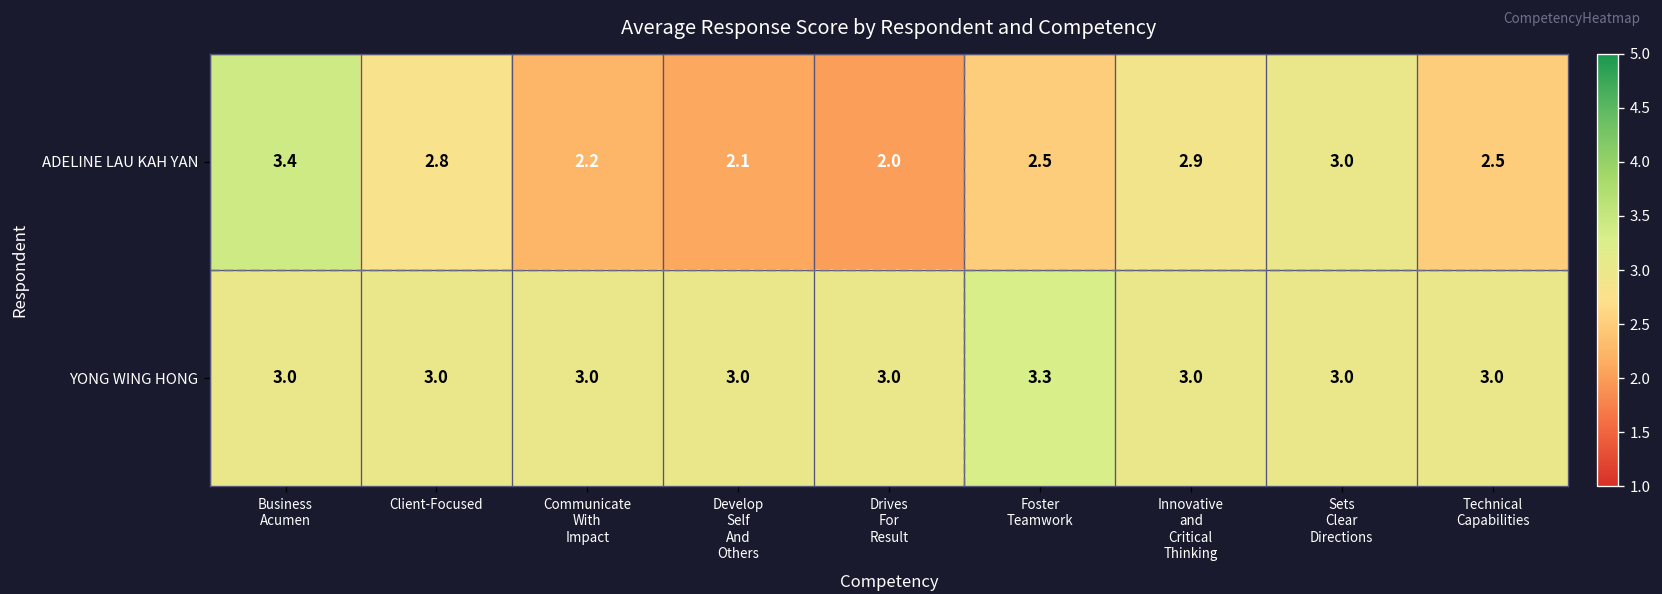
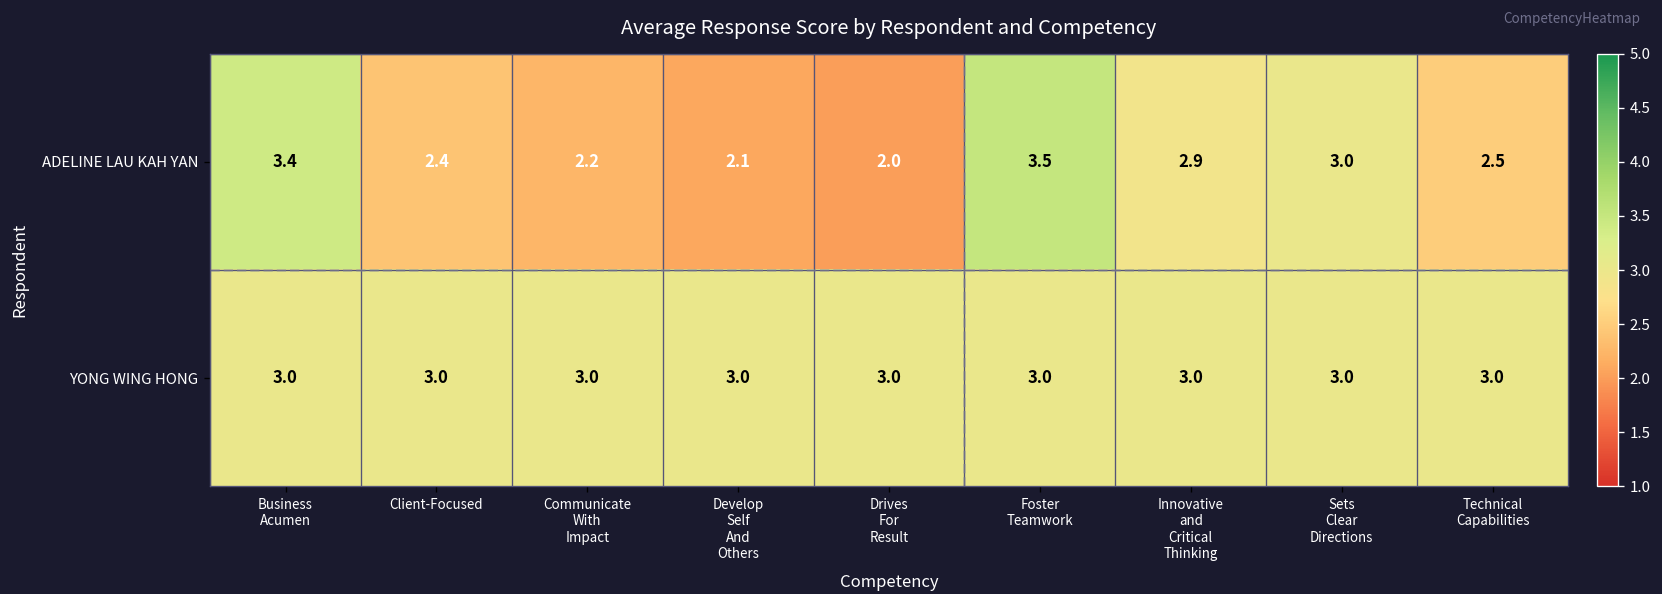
ADELINE LAU KAH YAN, Client-Focused: 2.8 -> 2.4
ADELINE LAU KAH YAN, Foster Teamwork: 2.5 -> 3.5
YONG WING HONG, Foster Teamwork: 3.3 -> 3.0
